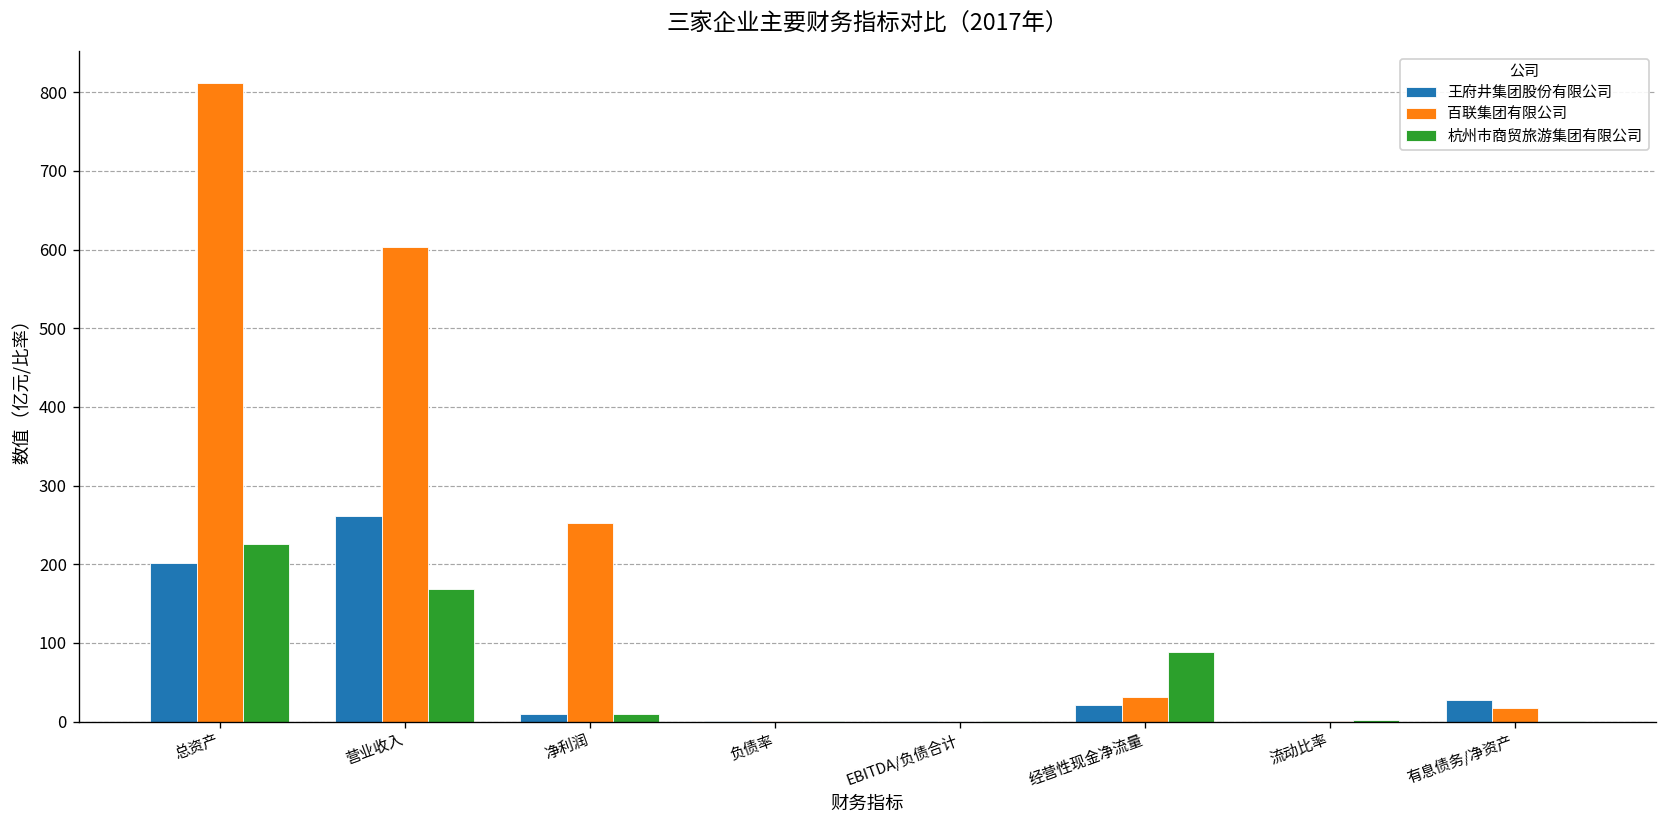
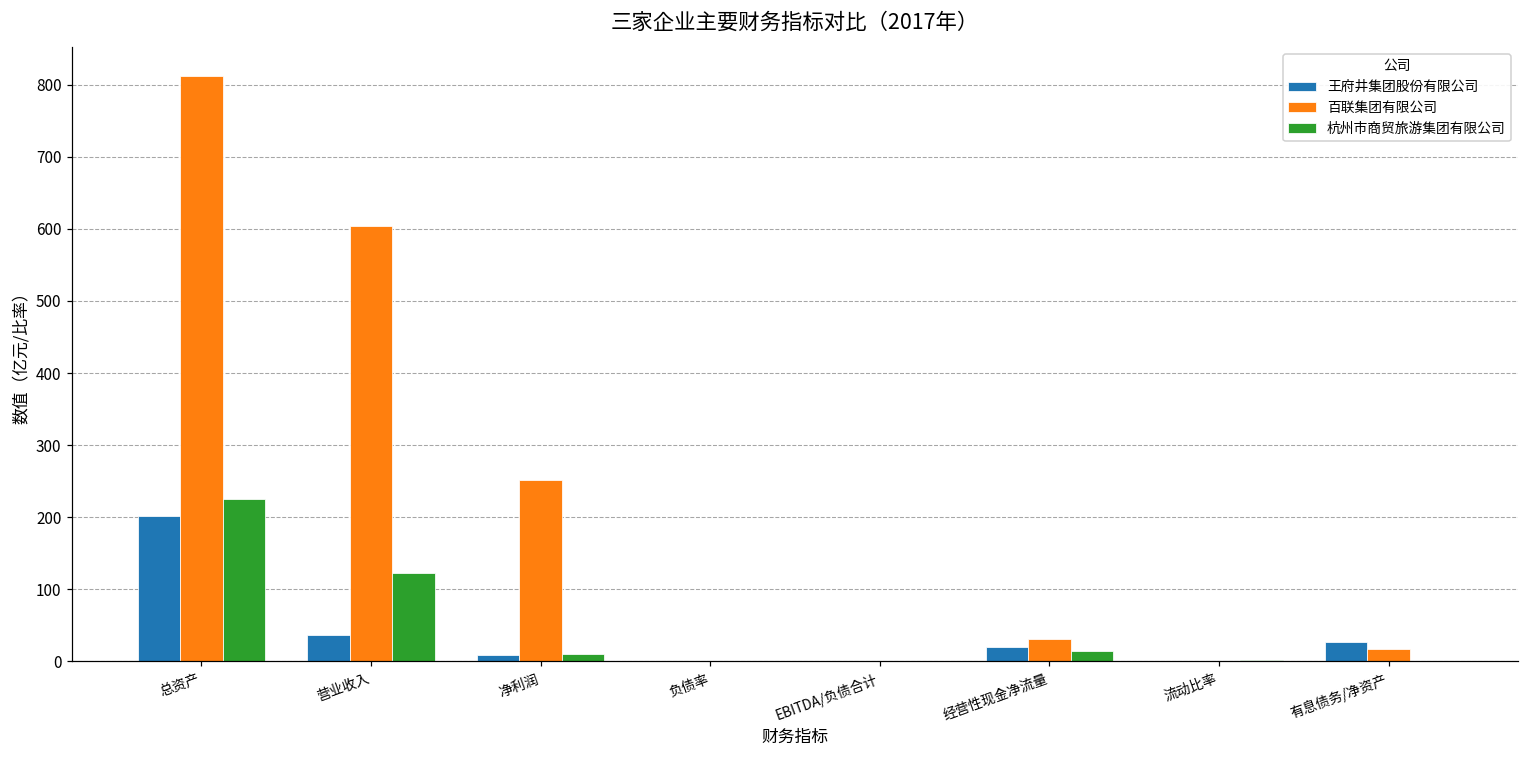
王府井集团股份有限公司, 营业收入: 260 -> 40
杭州市商贸旅游集团有限公司, 营业收入: 170 -> 120
杭州市商贸旅游集团有限公司, 经营性现金净流量: 90 -> 20
